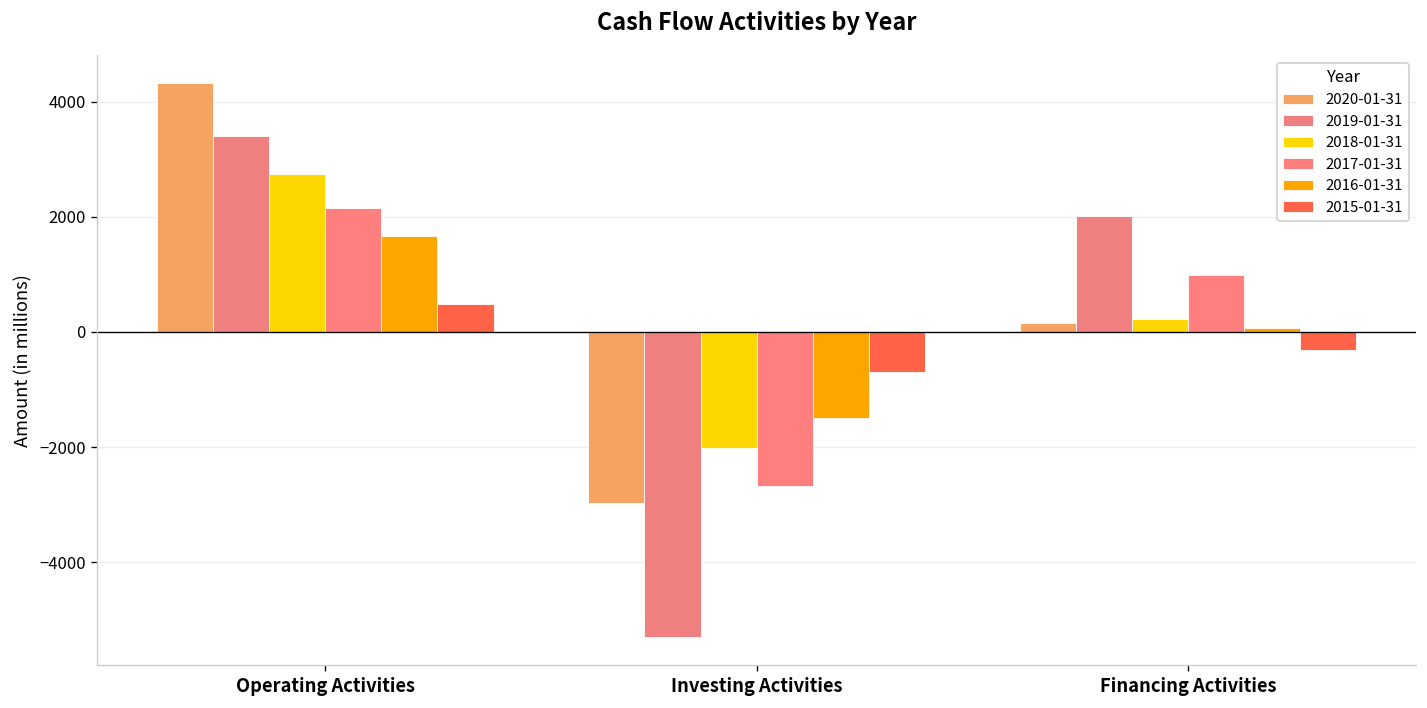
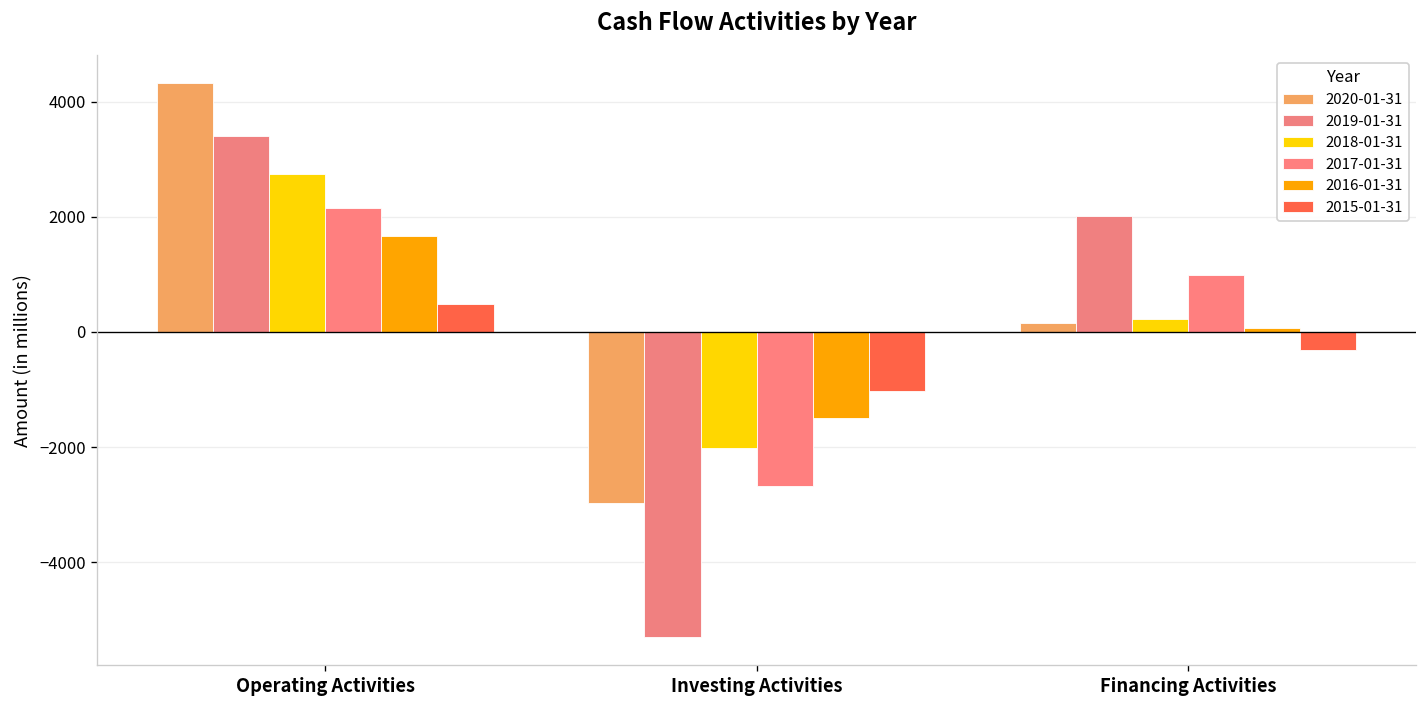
2015-01-31, Investing Activities: -700 -> -1000
